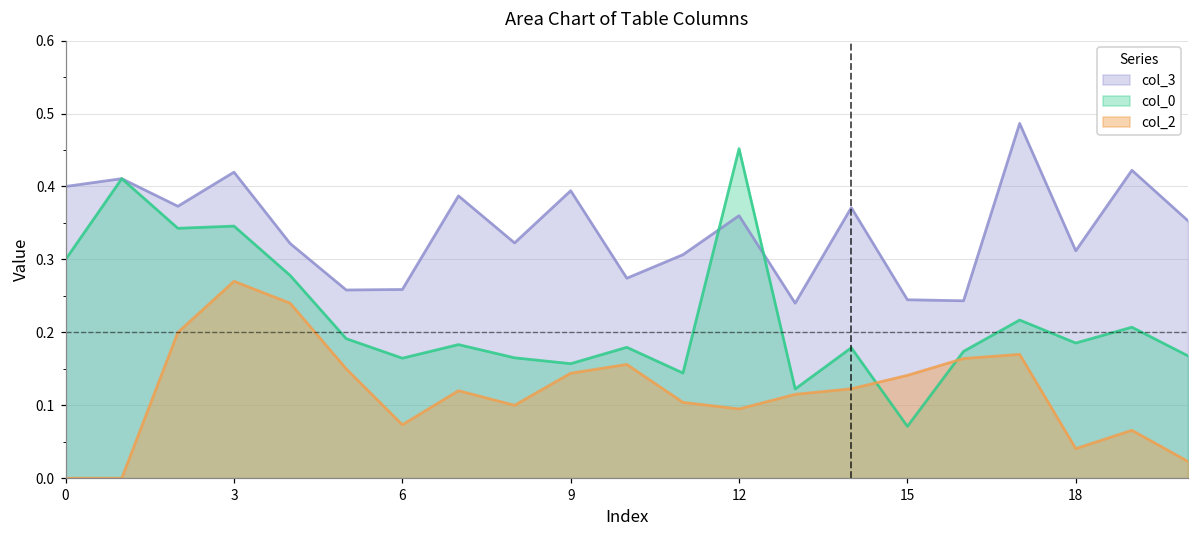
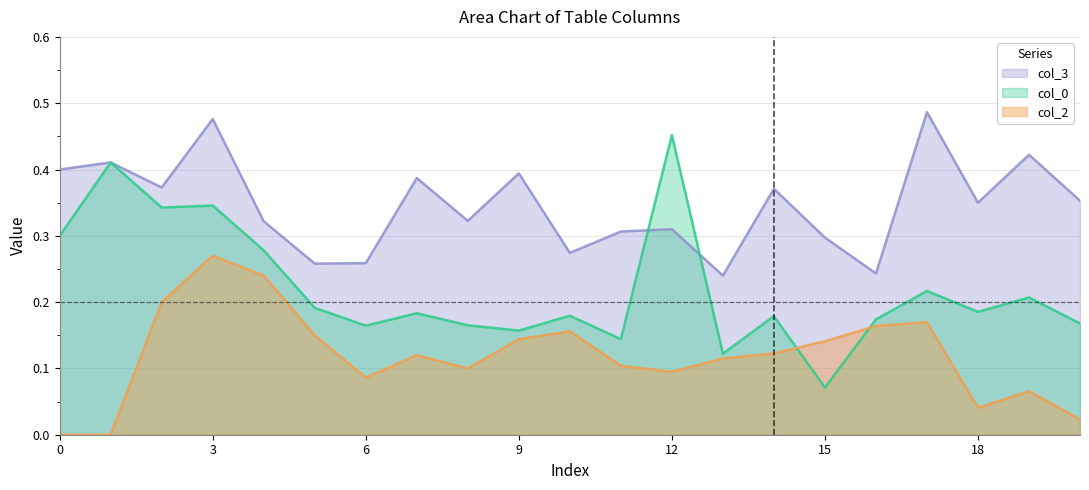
col_3, 3: 0.42 -> 0.48
col_2, 6: 0.07 -> 0.09
col_3, 12: 0.36 -> 0.31
col_3, 15: 0.24 -> 0.30
col_3, 18: 0.31 -> 0.35
